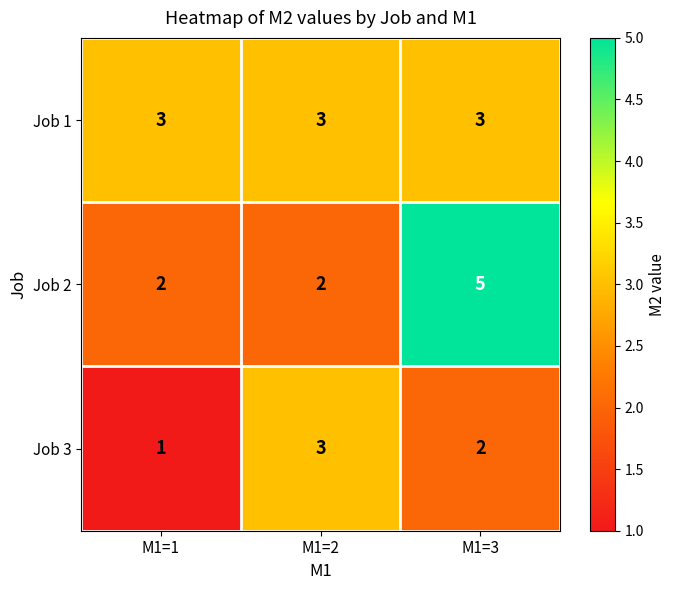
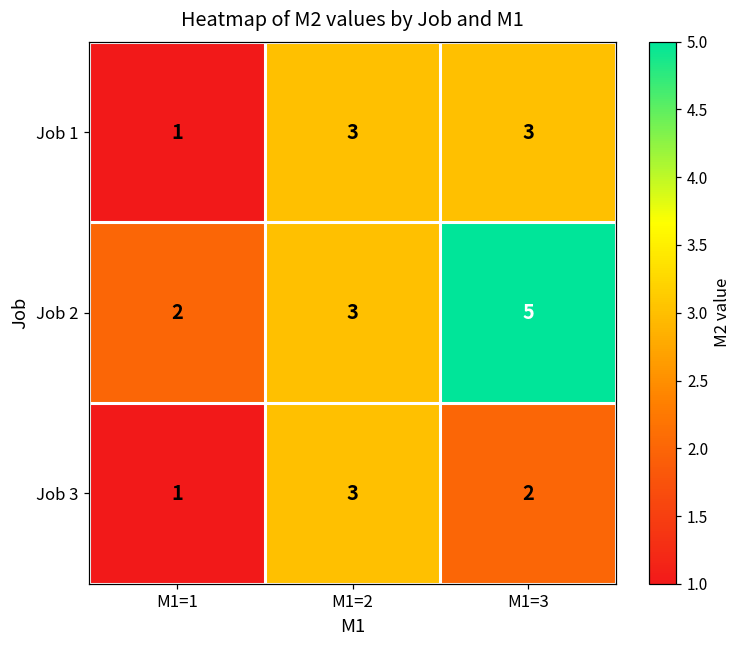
Job 1, M1=1: 3 -> 1
Job 2, M1=2: 2 -> 3
